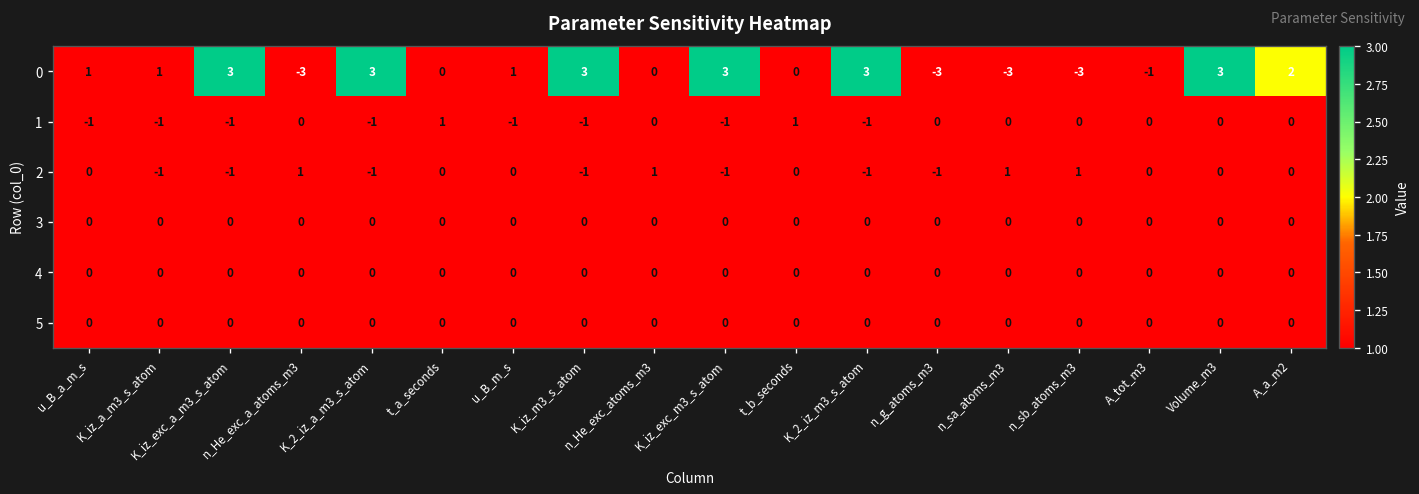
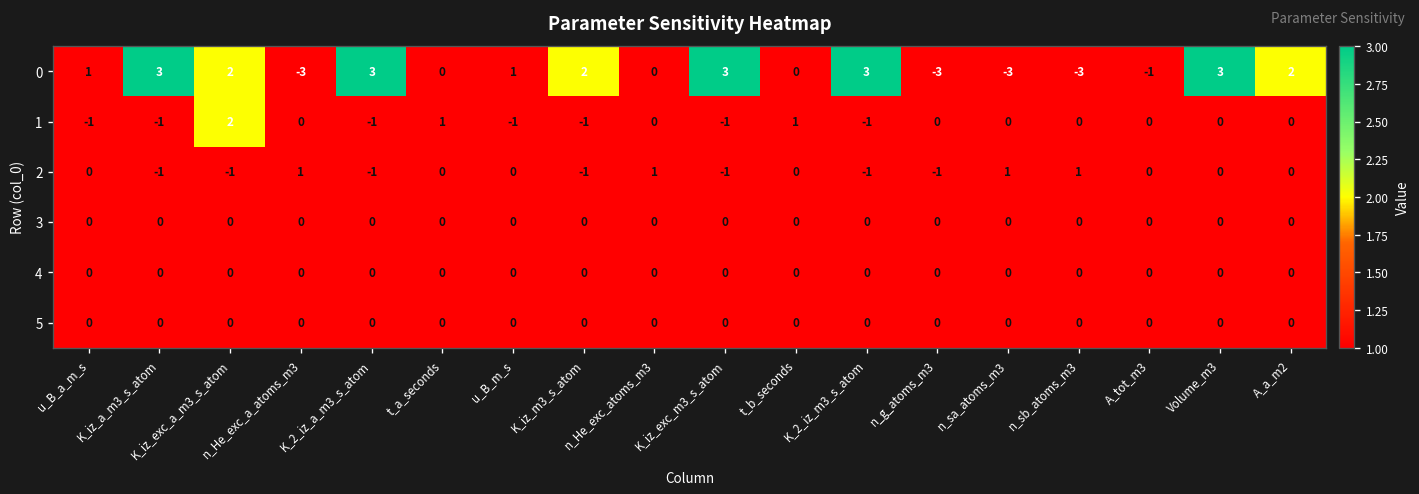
0, K_iz_a_m3_s_atom: 1 -> 3
0, K_iz_exc_a_m3_s_atom: 3 -> 2
0, K_iz_m3_s_atom: 3 -> 2
1, K_iz_exc_a_m3_s_atom: -1 -> 2
